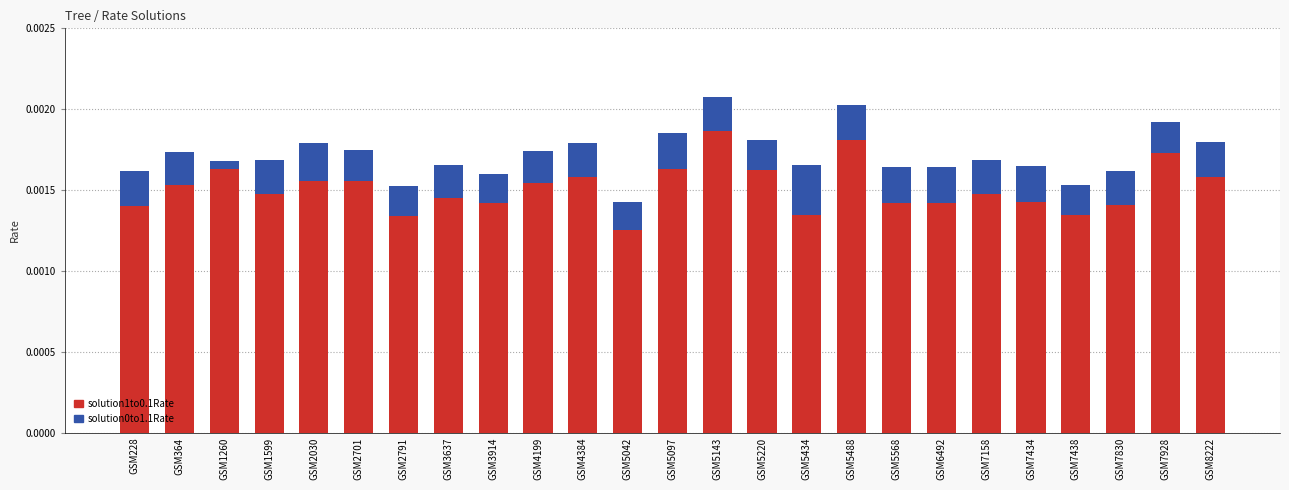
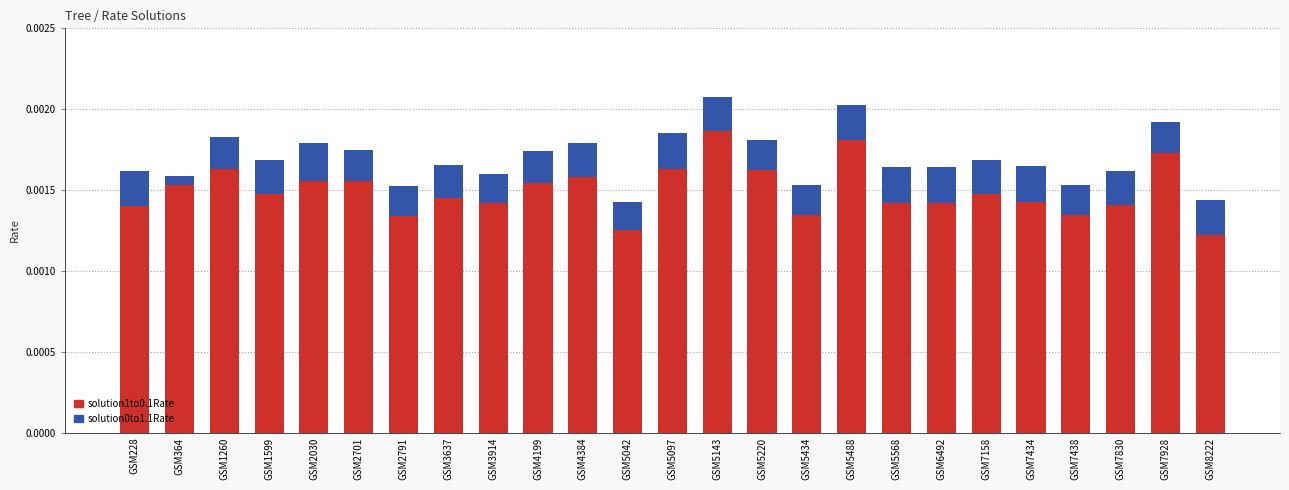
solution0to1.1Rate, GSM364: 0.00021 -> 0.00006
solution0to1.1Rate, GSM1260: 0.00005 -> 0.00020
solution0to1.1Rate, GSM5434: 0.00031 -> 0.00019
solution1to0.1Rate, GSM8222: 0.00158 -> 0.00122
